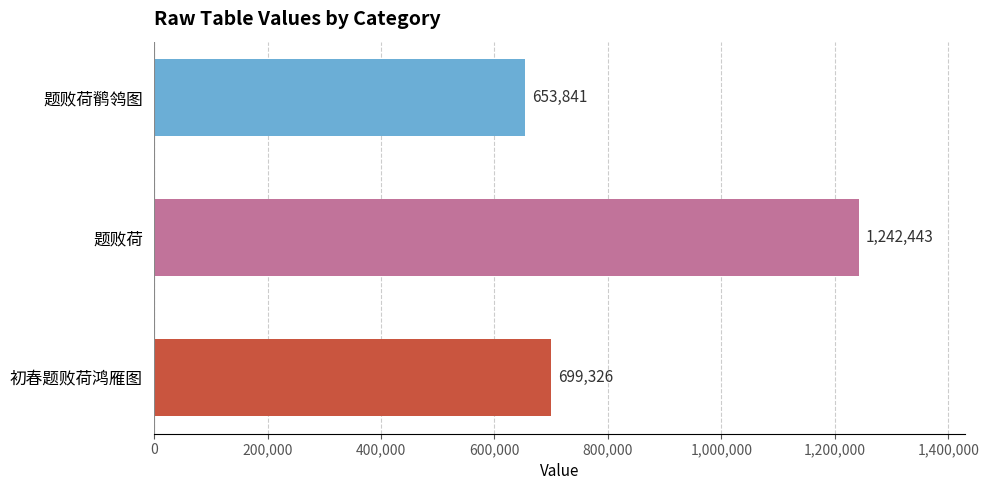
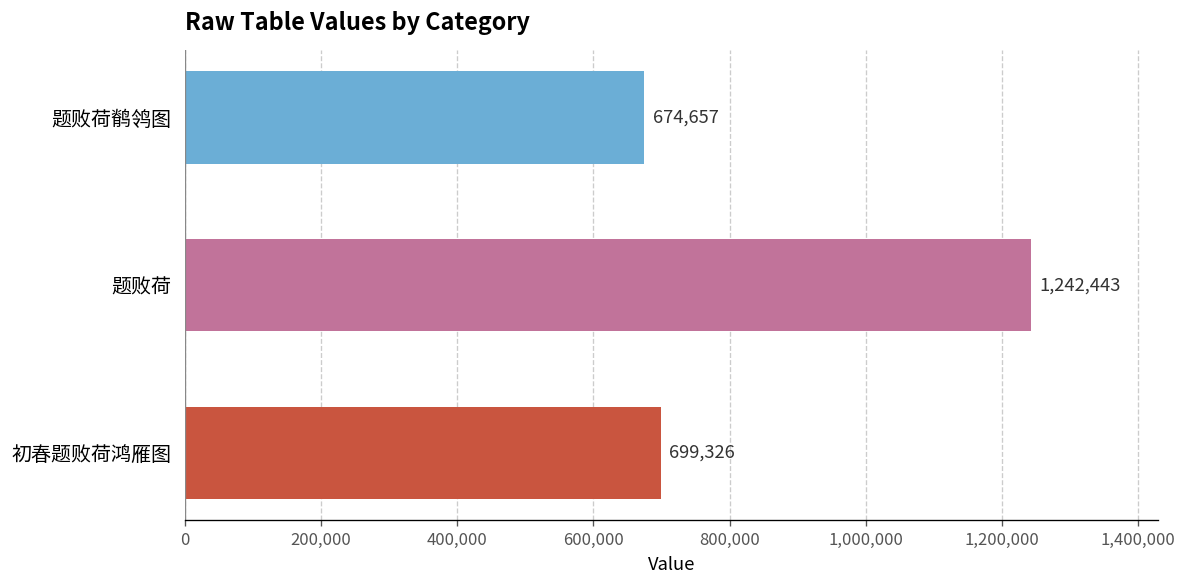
题败荷鹡鸰图: 653,841 -> 674,657
